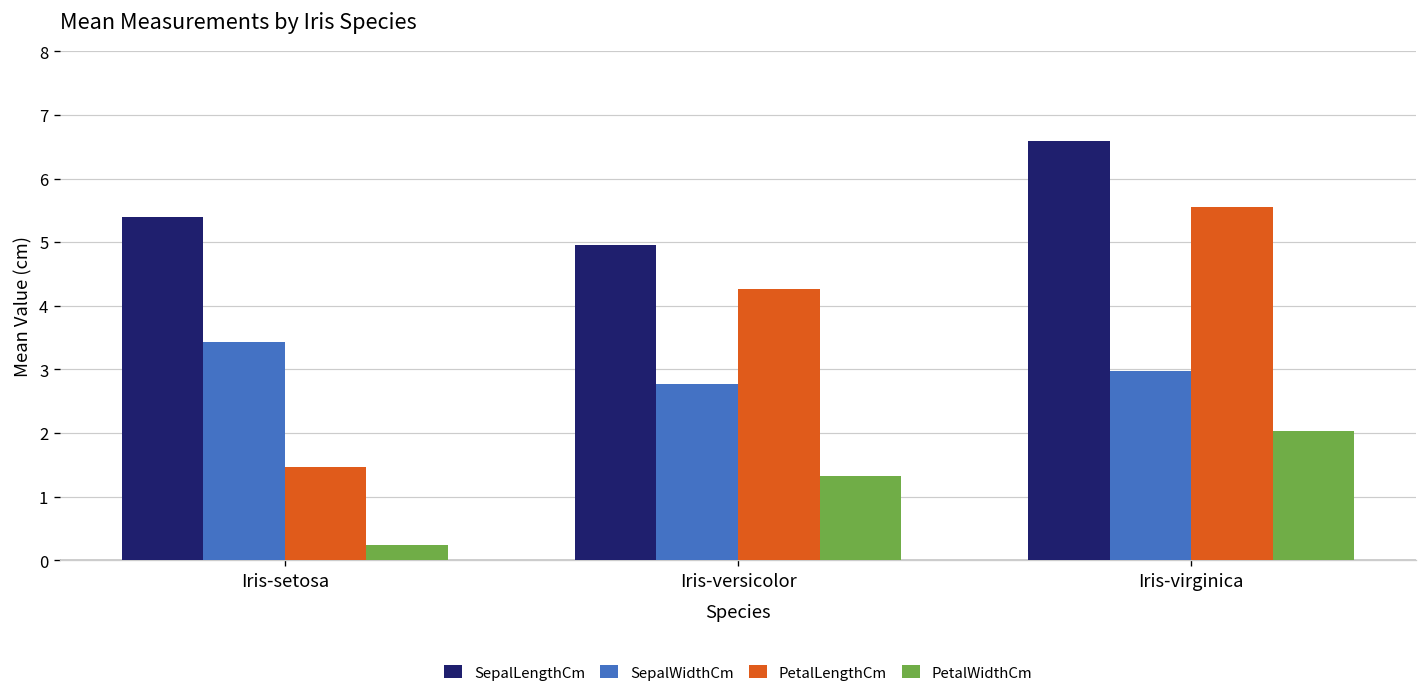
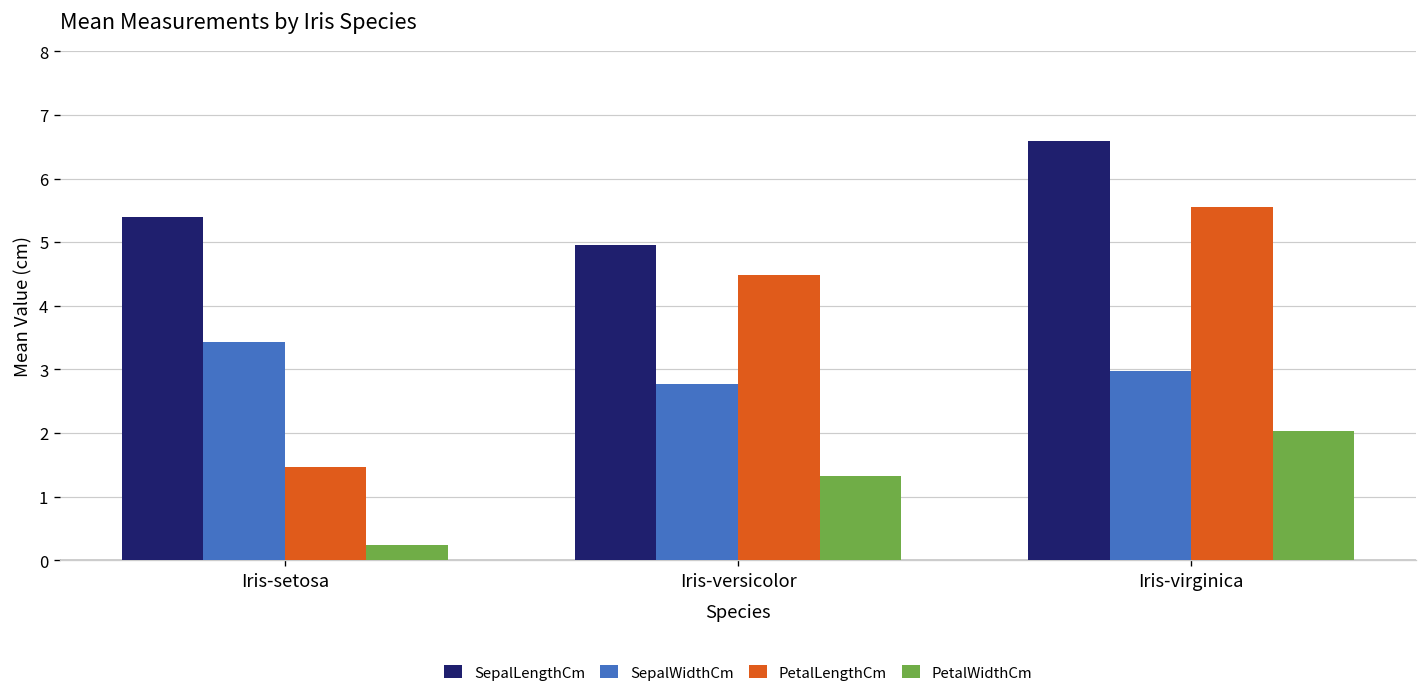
PetalLengthCm, Iris-versicolor: 4.3 -> 4.5
